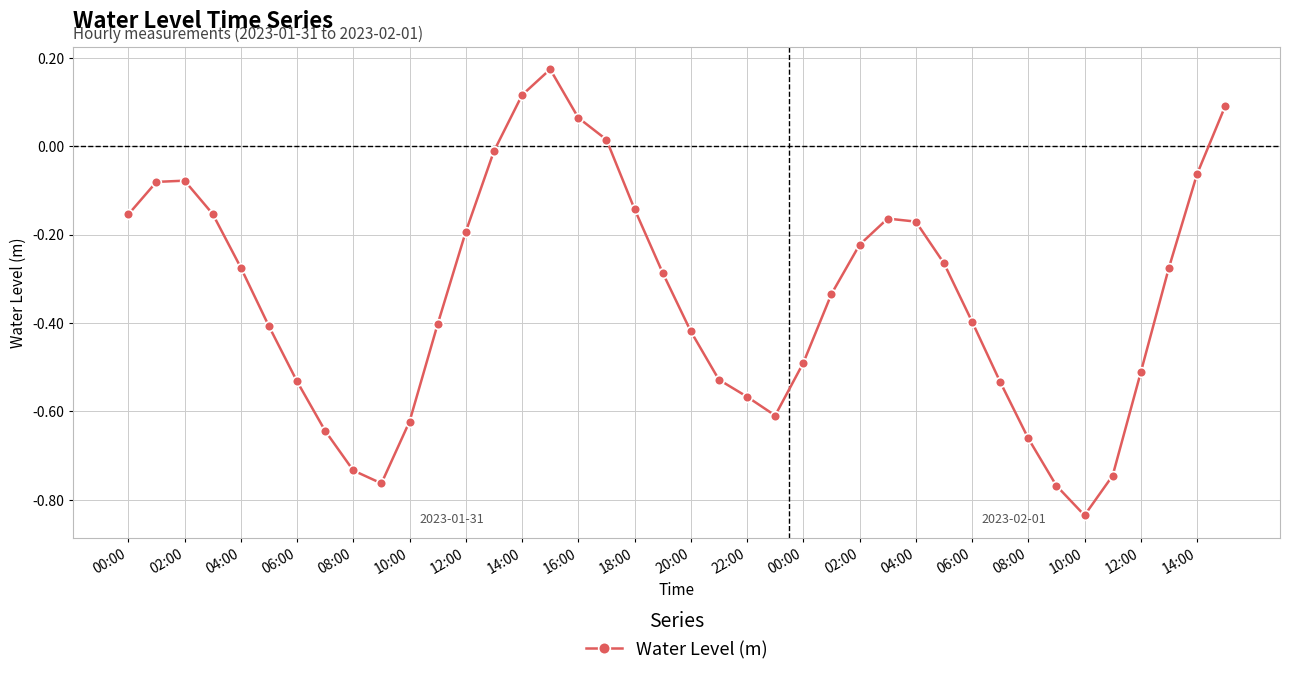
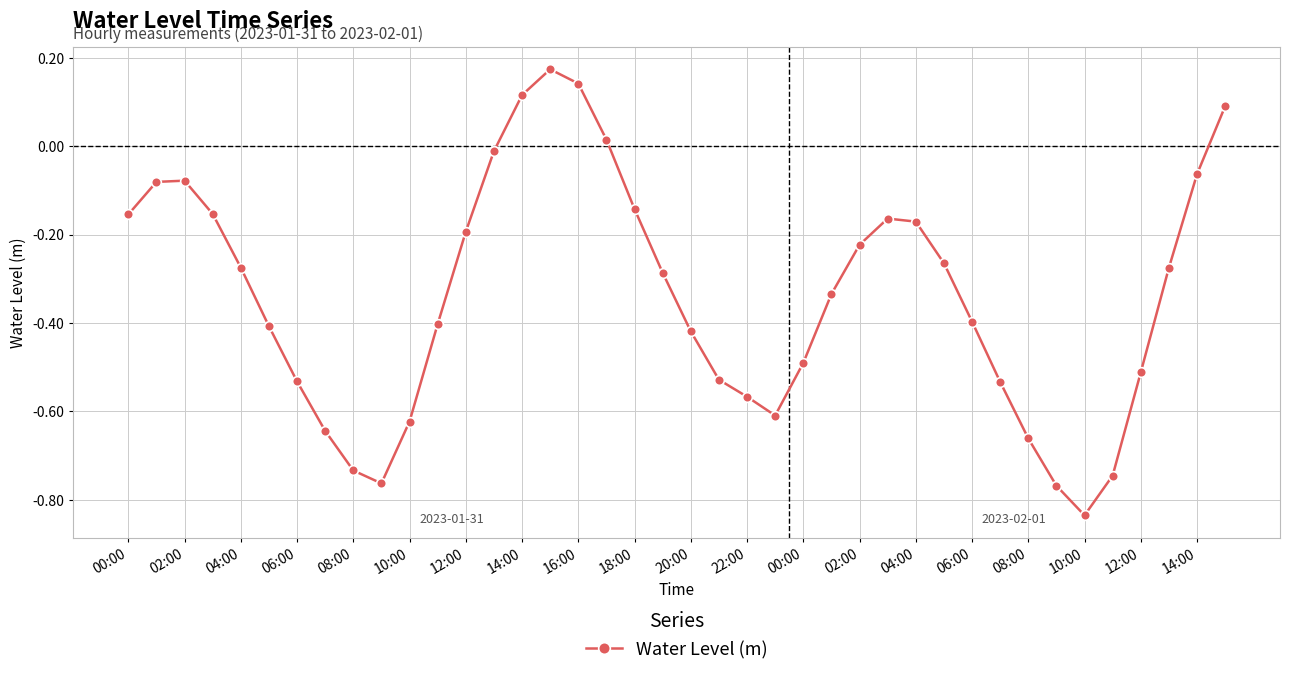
16:00: 0.06 -> 0.14
